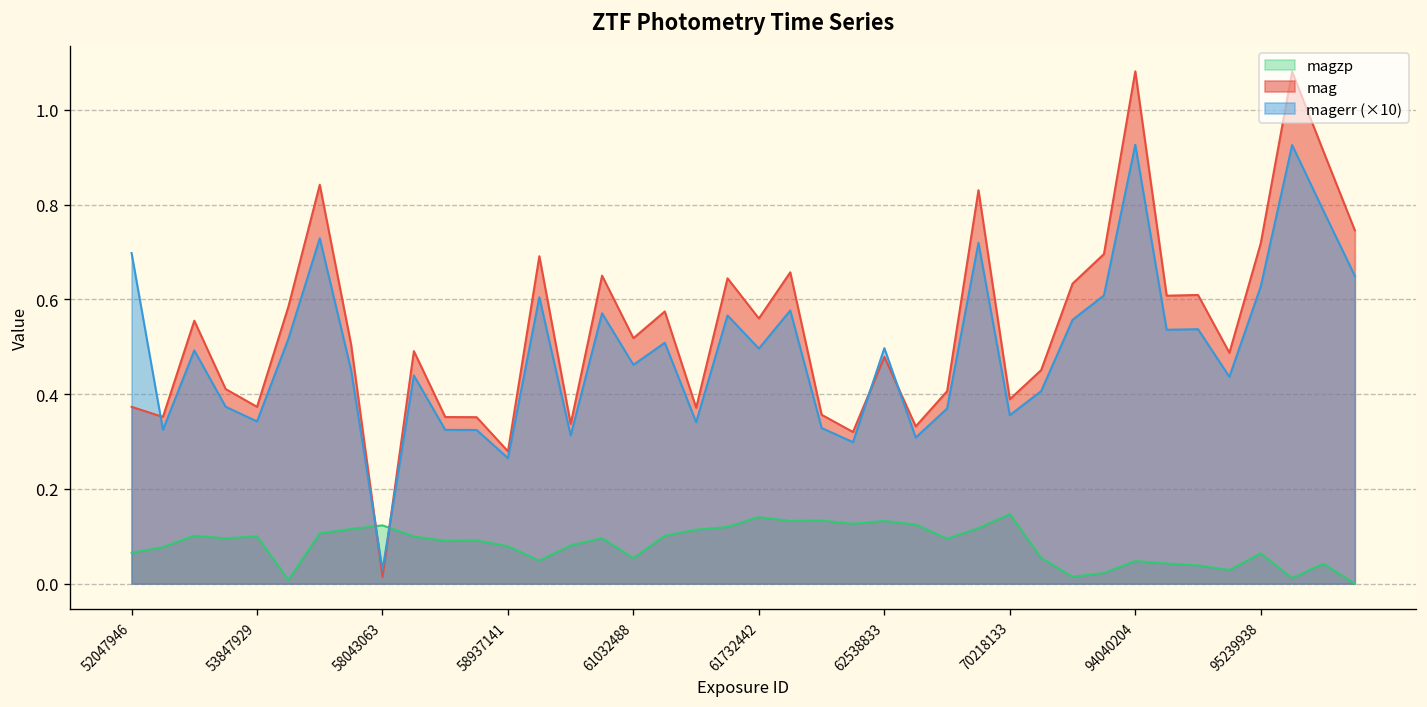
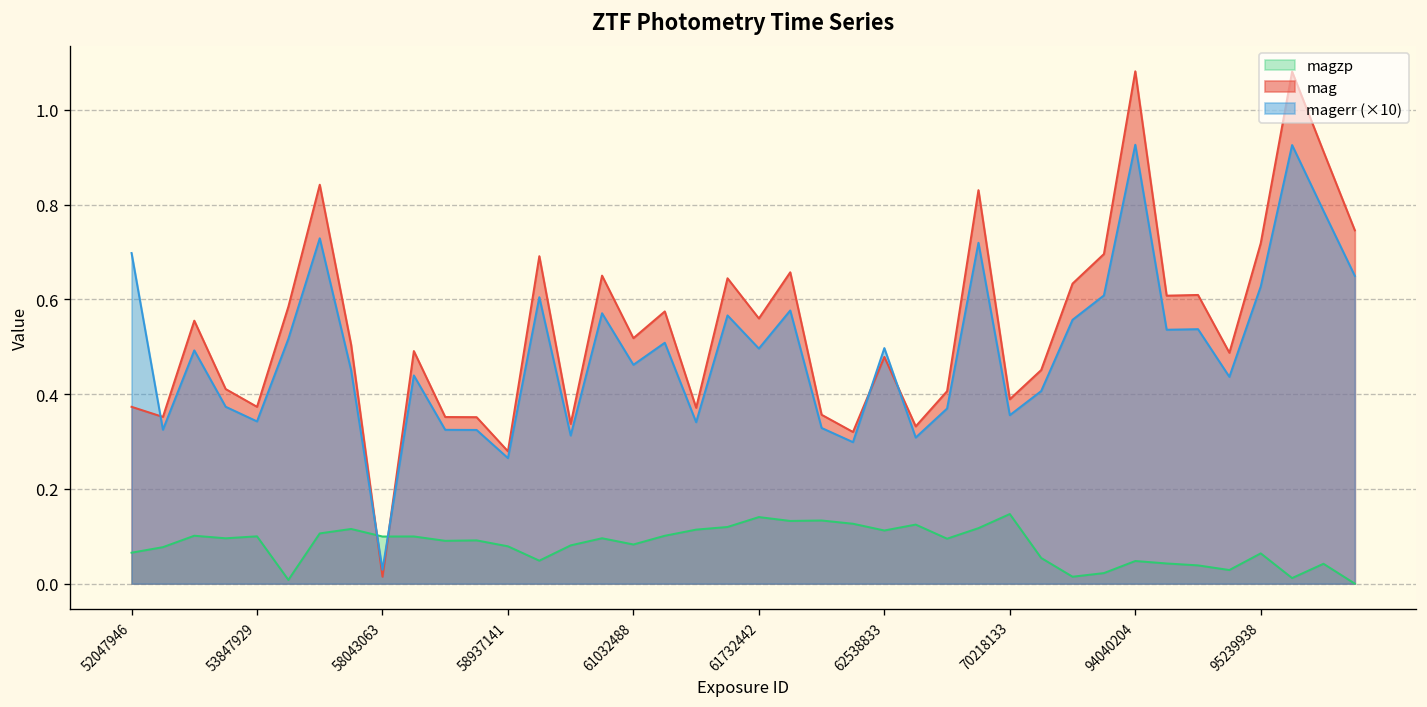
magzp, 58043063: 0.12 -> 0.10
magzp, 61032488: 0.05 -> 0.08
magzp, 62538833: 0.13 -> 0.11
